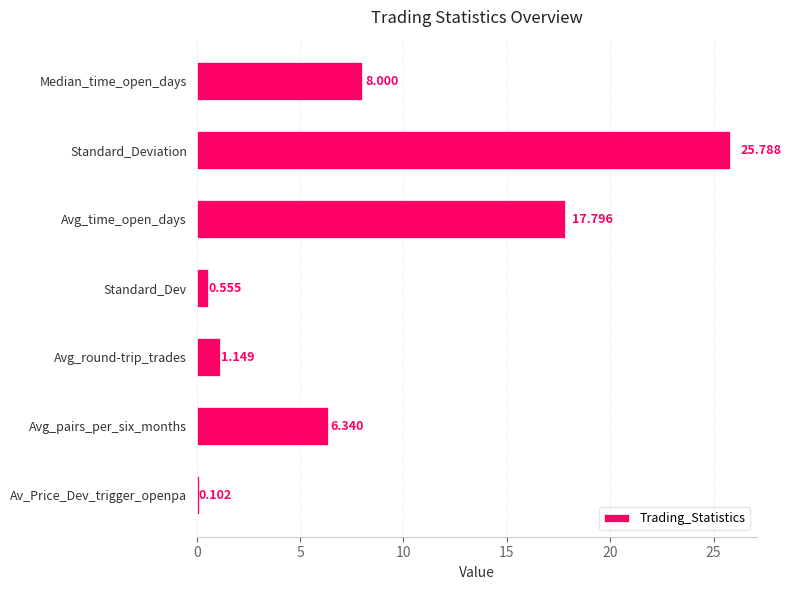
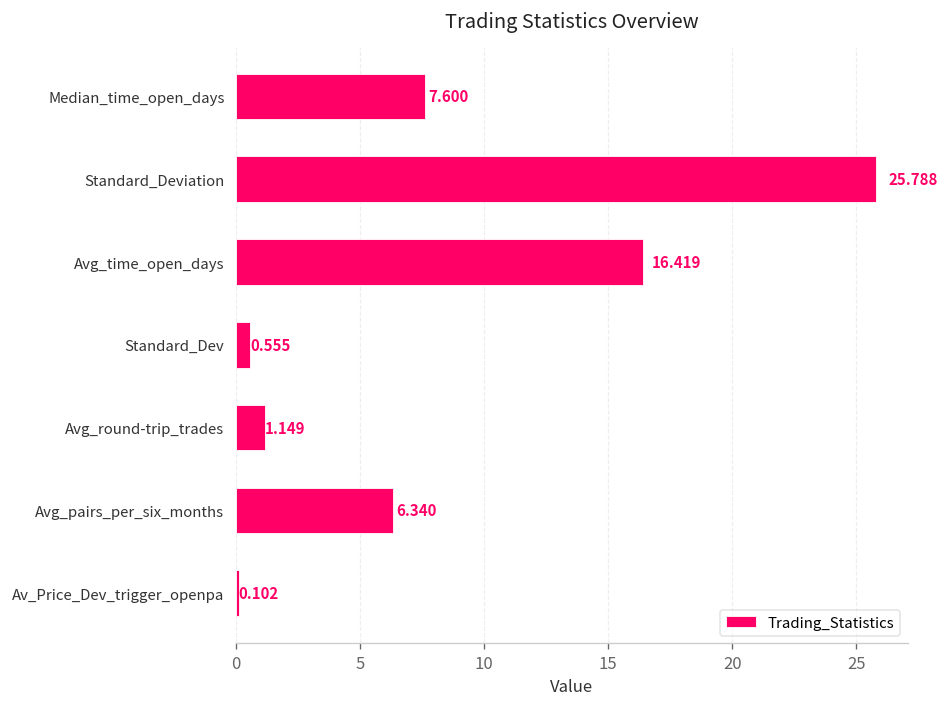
Median_time_open_days: 8.000 -> 7.600
Avg_time_open_days: 17.796 -> 16.419
